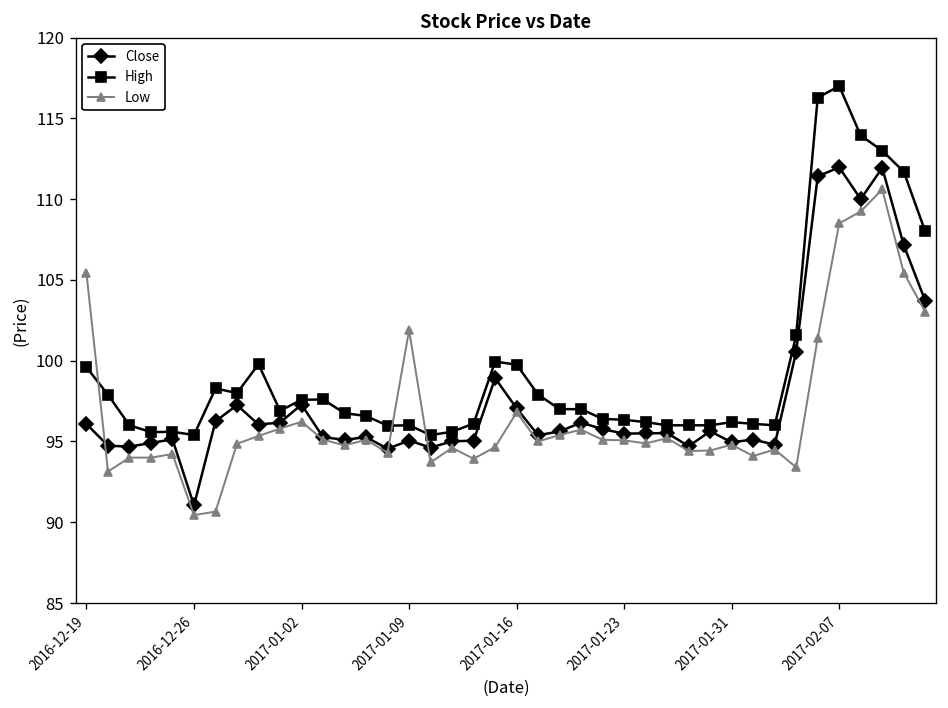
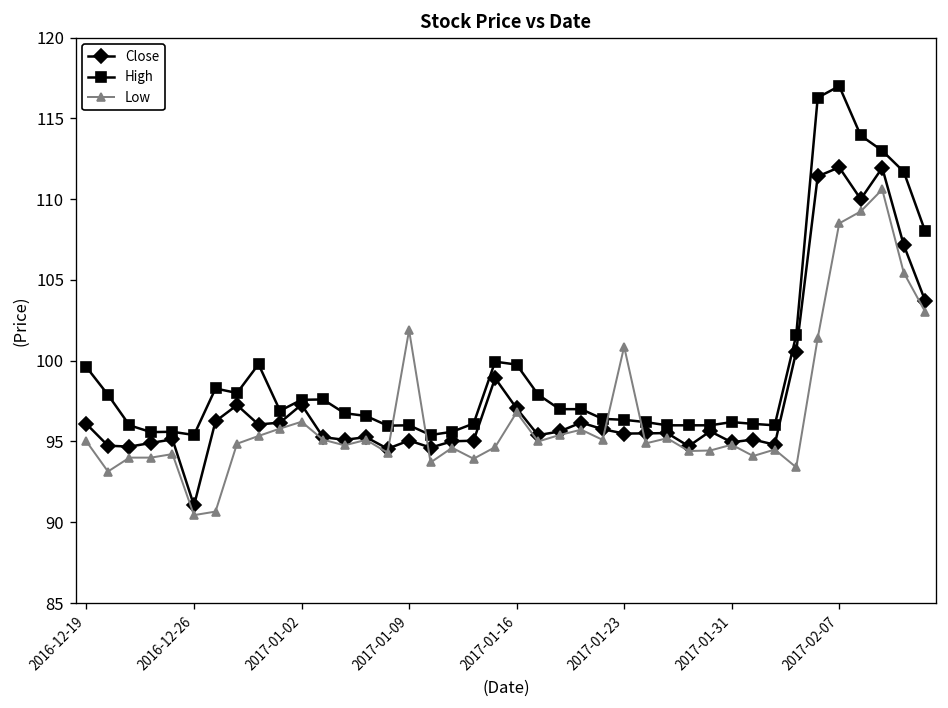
Low, 2016-12-19: 105.4 -> 95.0
Low, 2017-01-23: 95.1 -> 100.9
